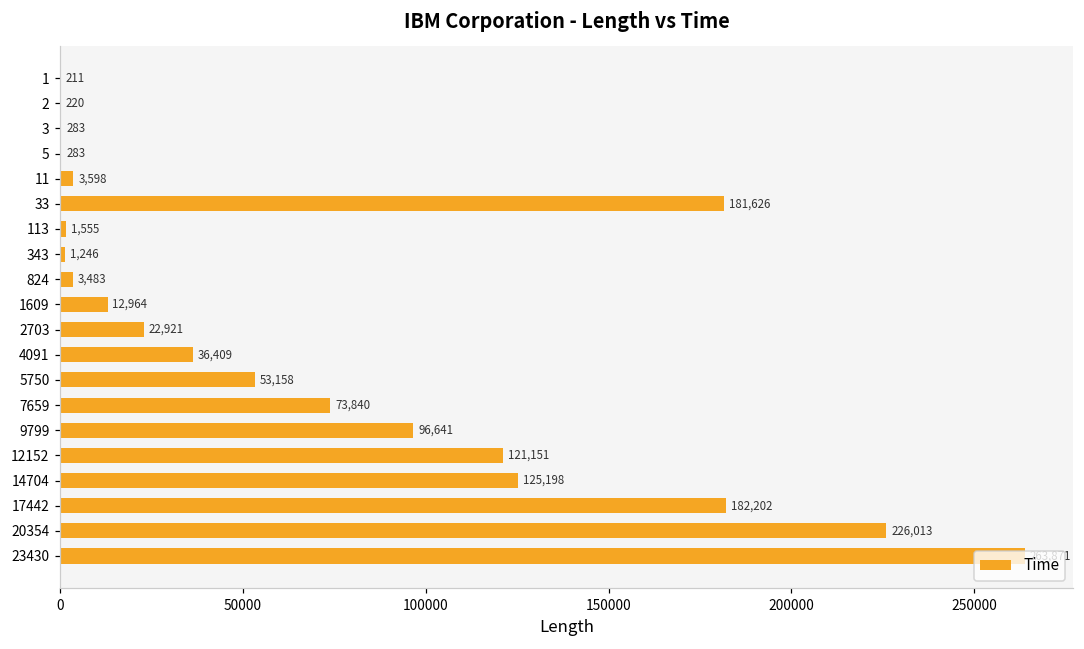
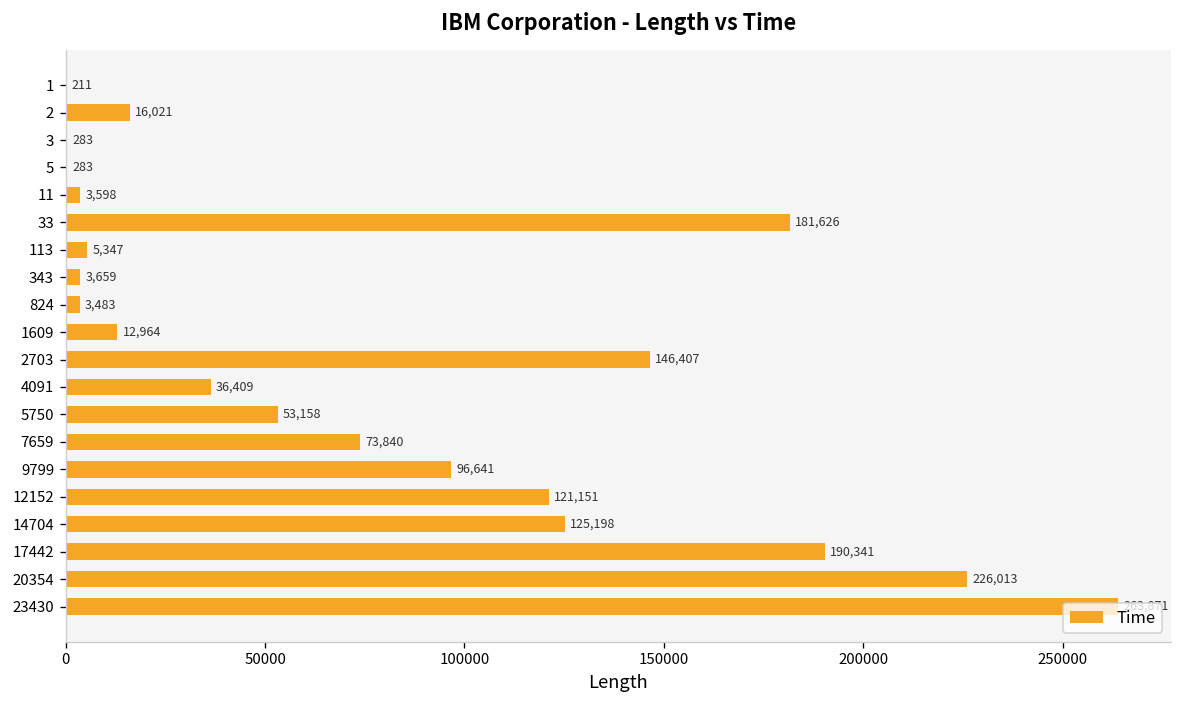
2: 220 -> 16,021
113: 1,555 -> 5,347
343: 1,246 -> 3,659
2703: 22,921 -> 146,407
17442: 182,202 -> 190,341
